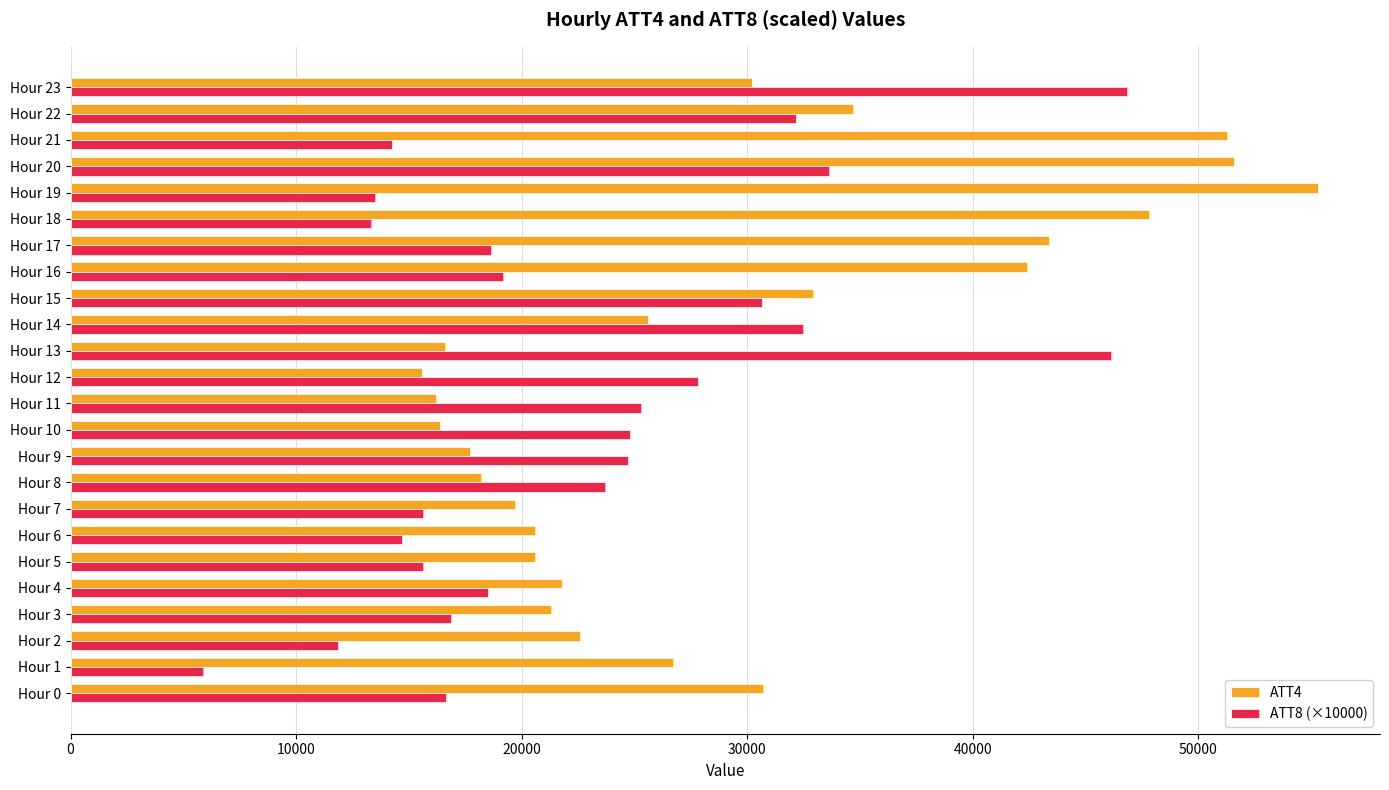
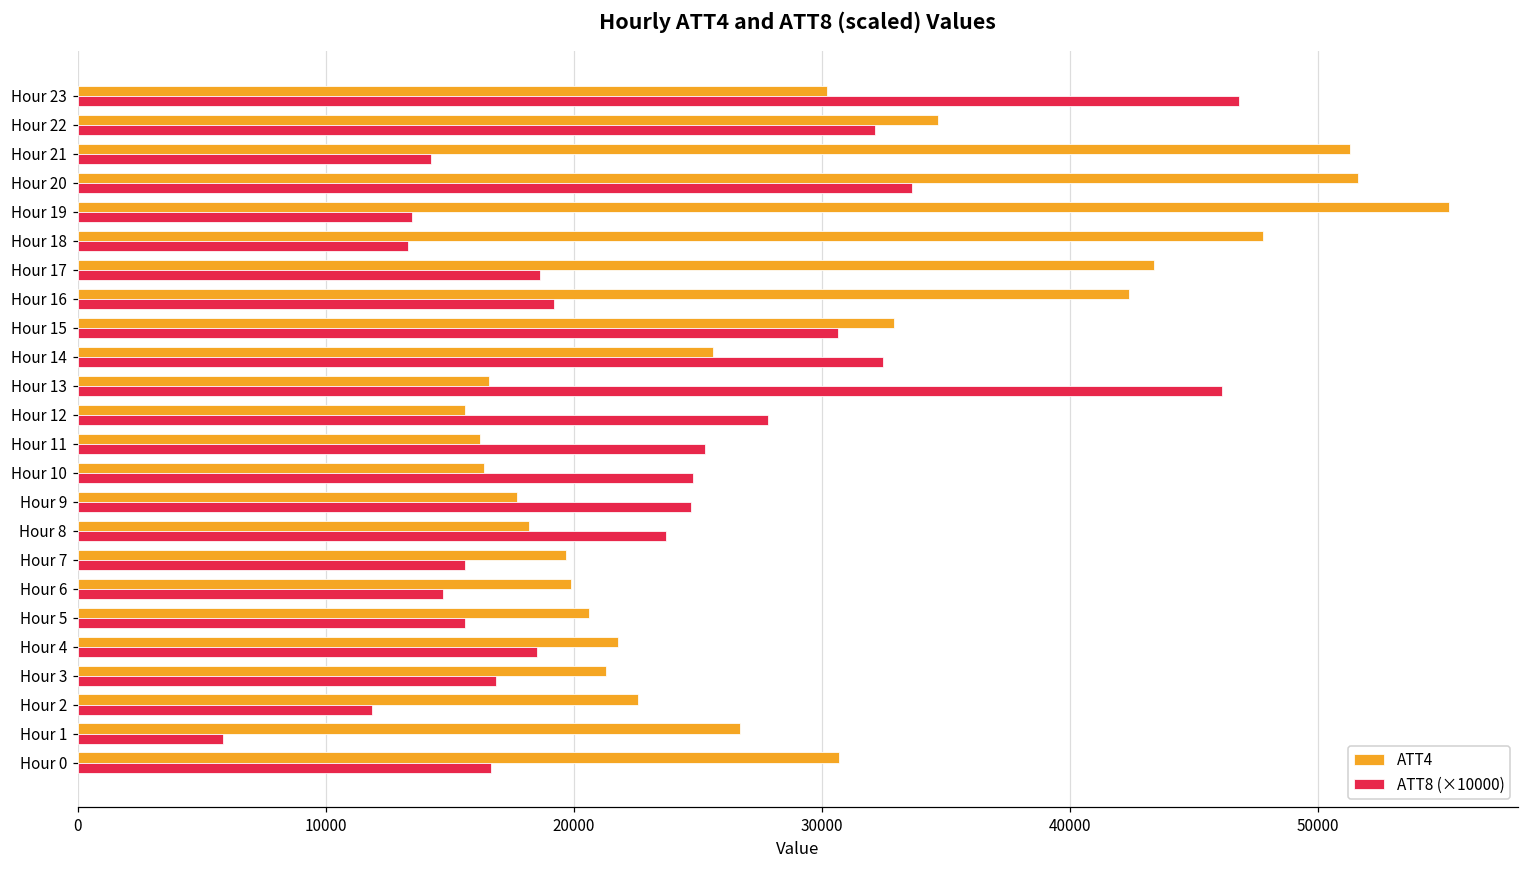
ATT4, Hour 6: 20600 -> 19900
